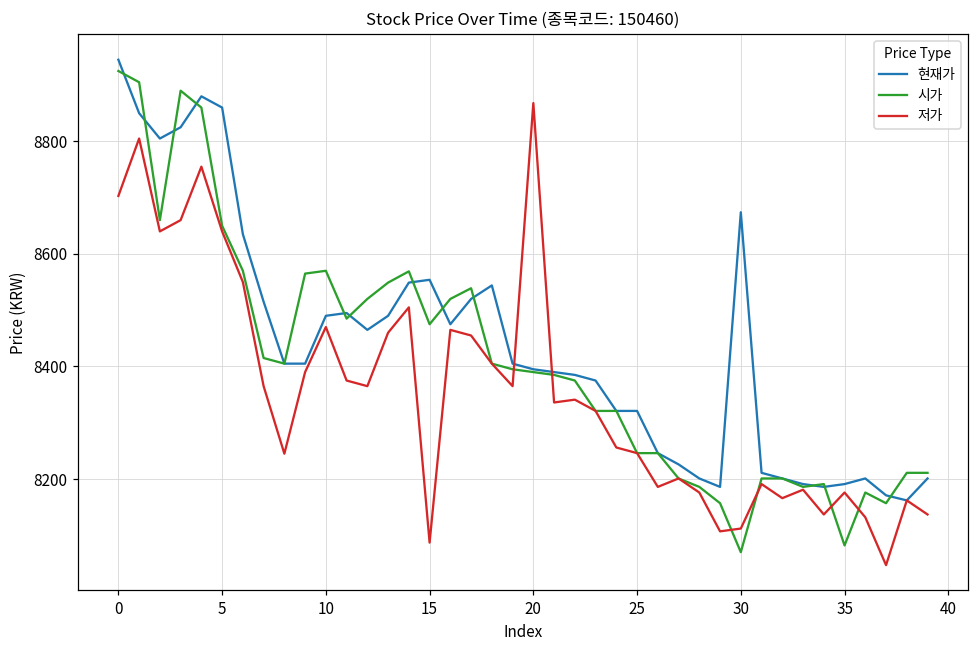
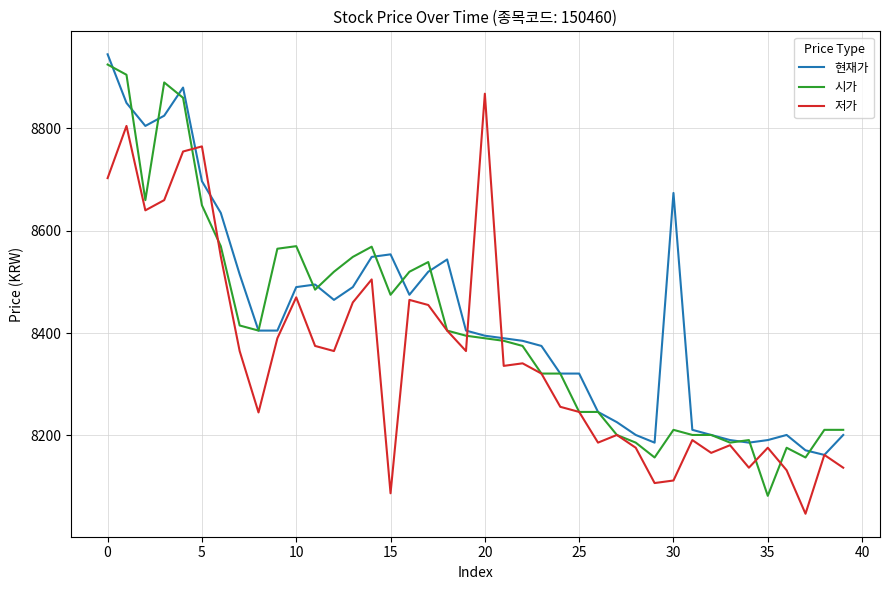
현재가, 5: 8860 -> 8700
저가, 5: 8640 -> 8770
시가, 30: 8070 -> 8210
